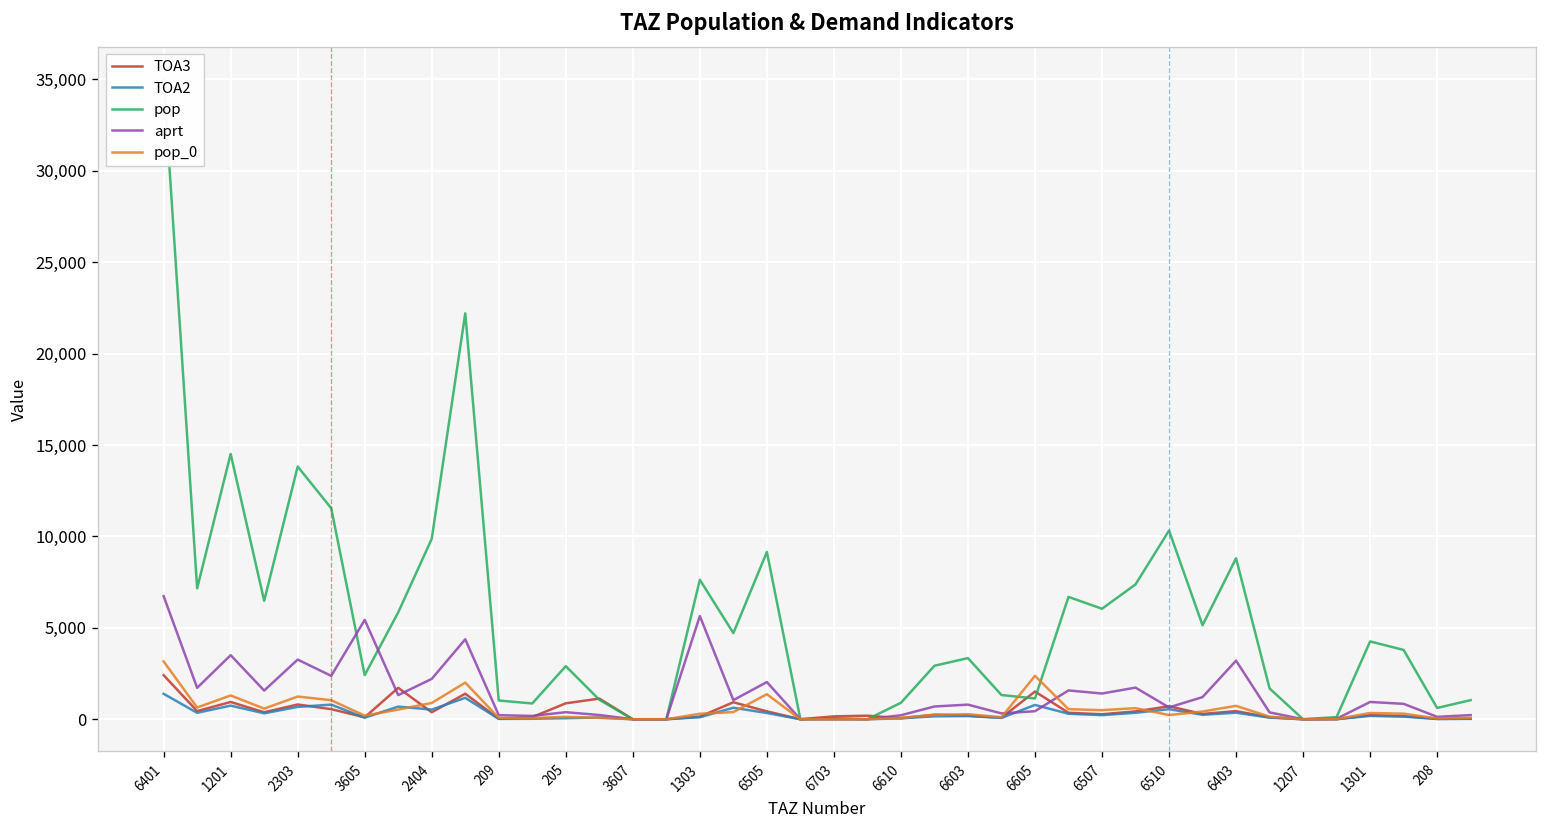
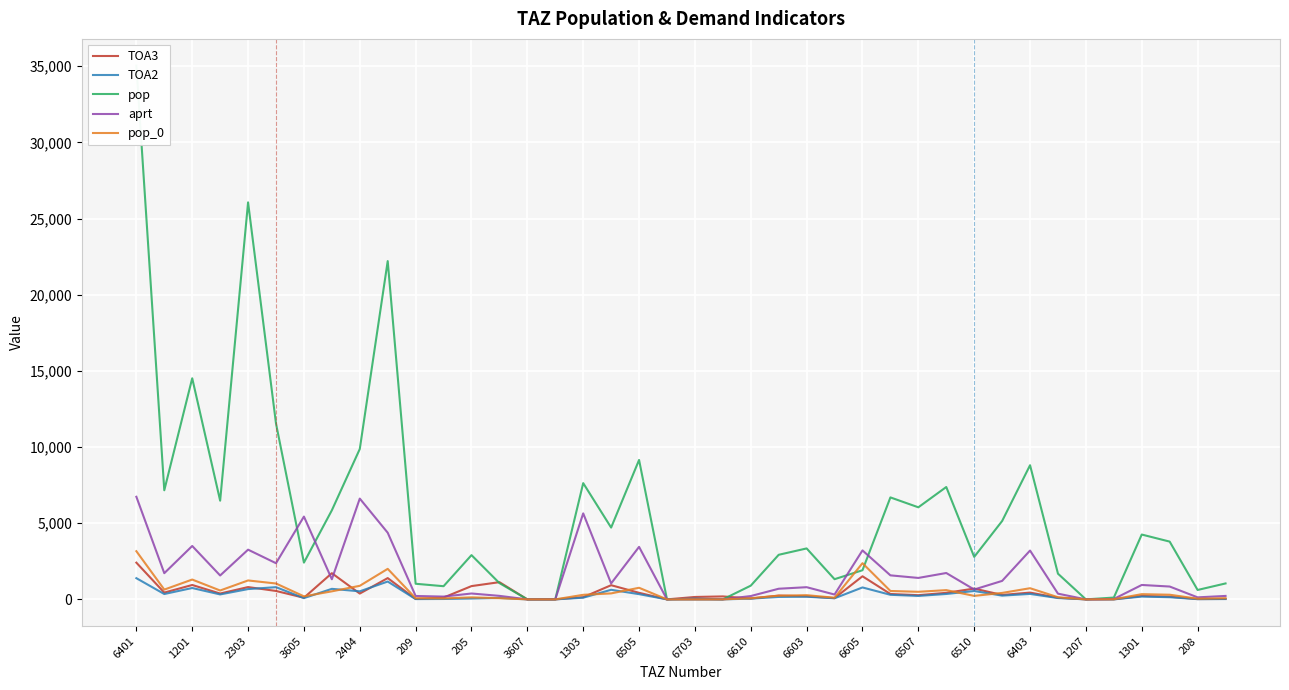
pop, 2303: 13,800 -> 26,100
aprt, 2404: 2,200 -> 6,600
aprt, 6505: 2,000 -> 3,400
pop_0, 6505: 1,400 -> 800
pop, 6605: 1,100 -> 1,900
aprt, 6605: 400 -> 3,200
pop, 6510: 10,300 -> 2,800
